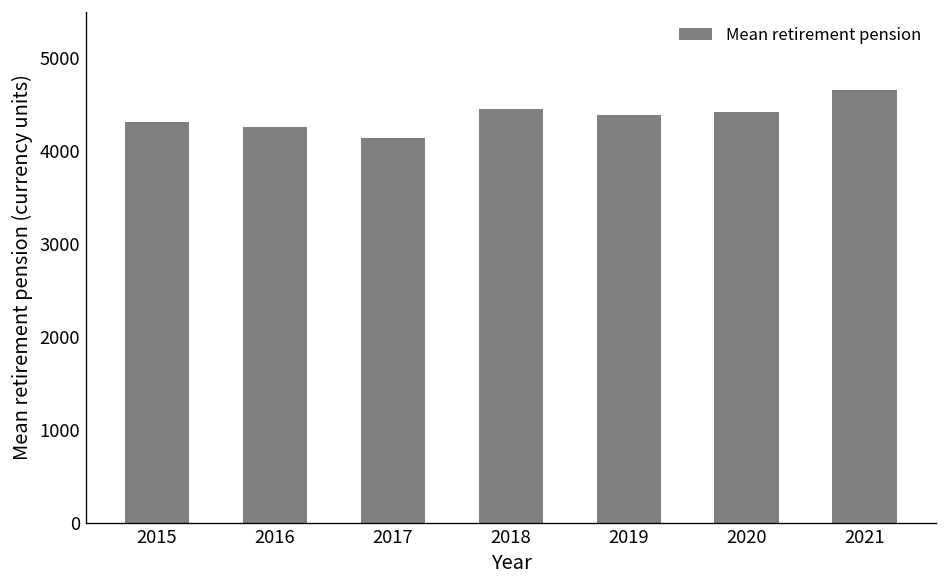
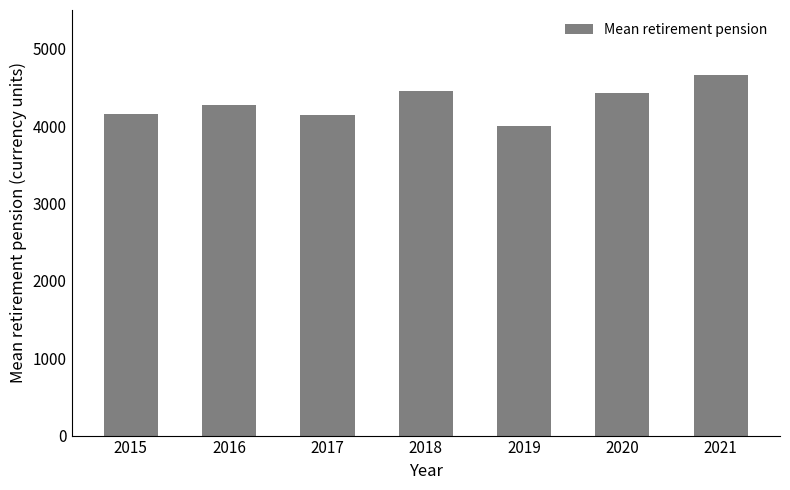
2015: 4300 -> 4200
2019: 4400 -> 4000
